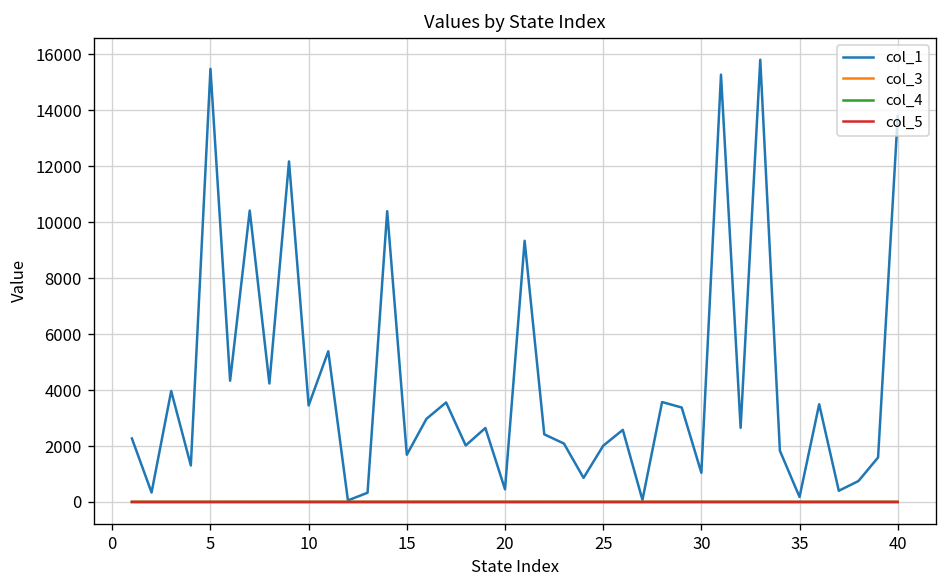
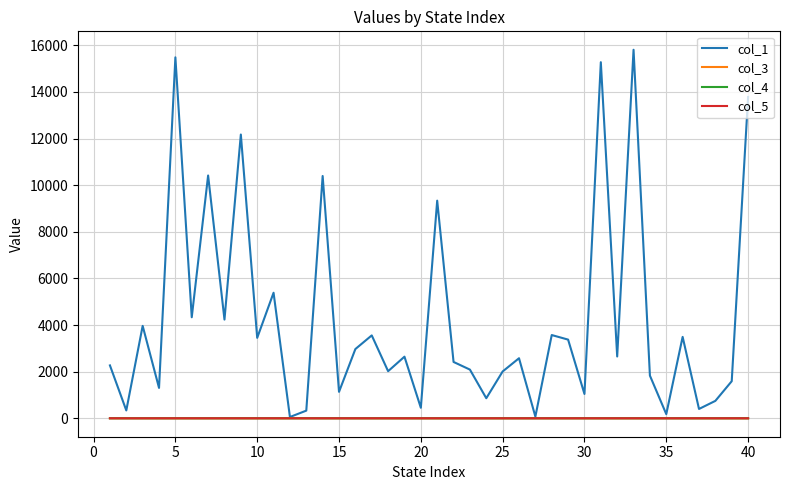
col_1, 15: 1700 -> 1100
